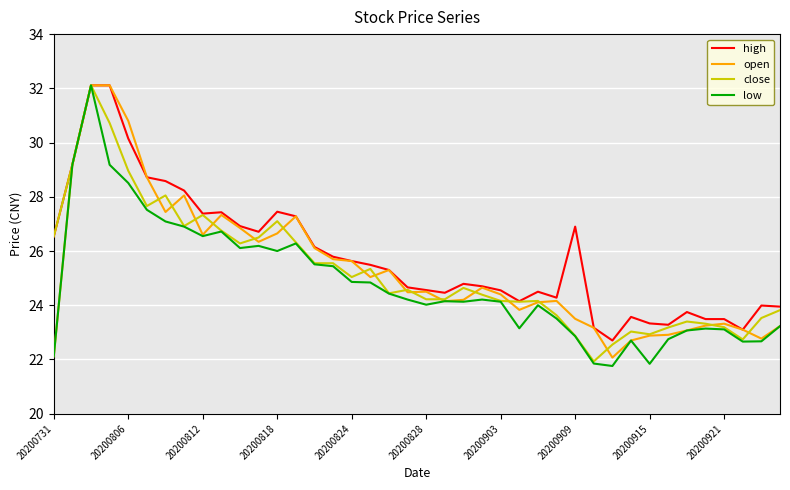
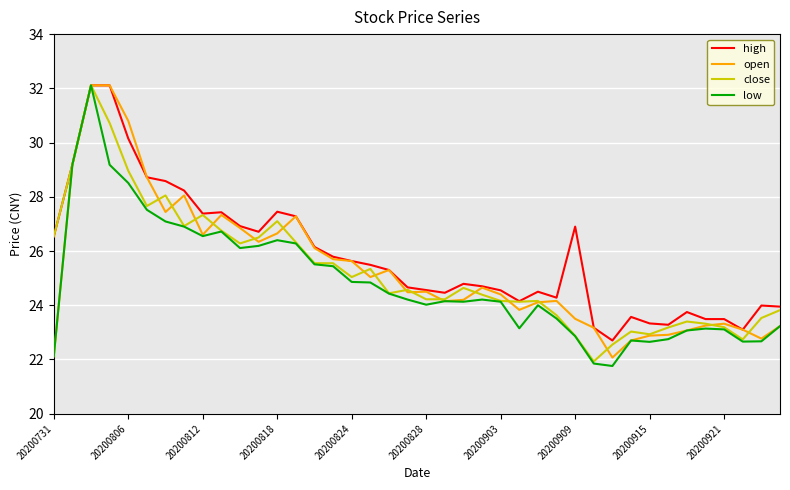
low, 20200818: 26.0 -> 26.4
low, 20200915: 21.8 -> 22.7
